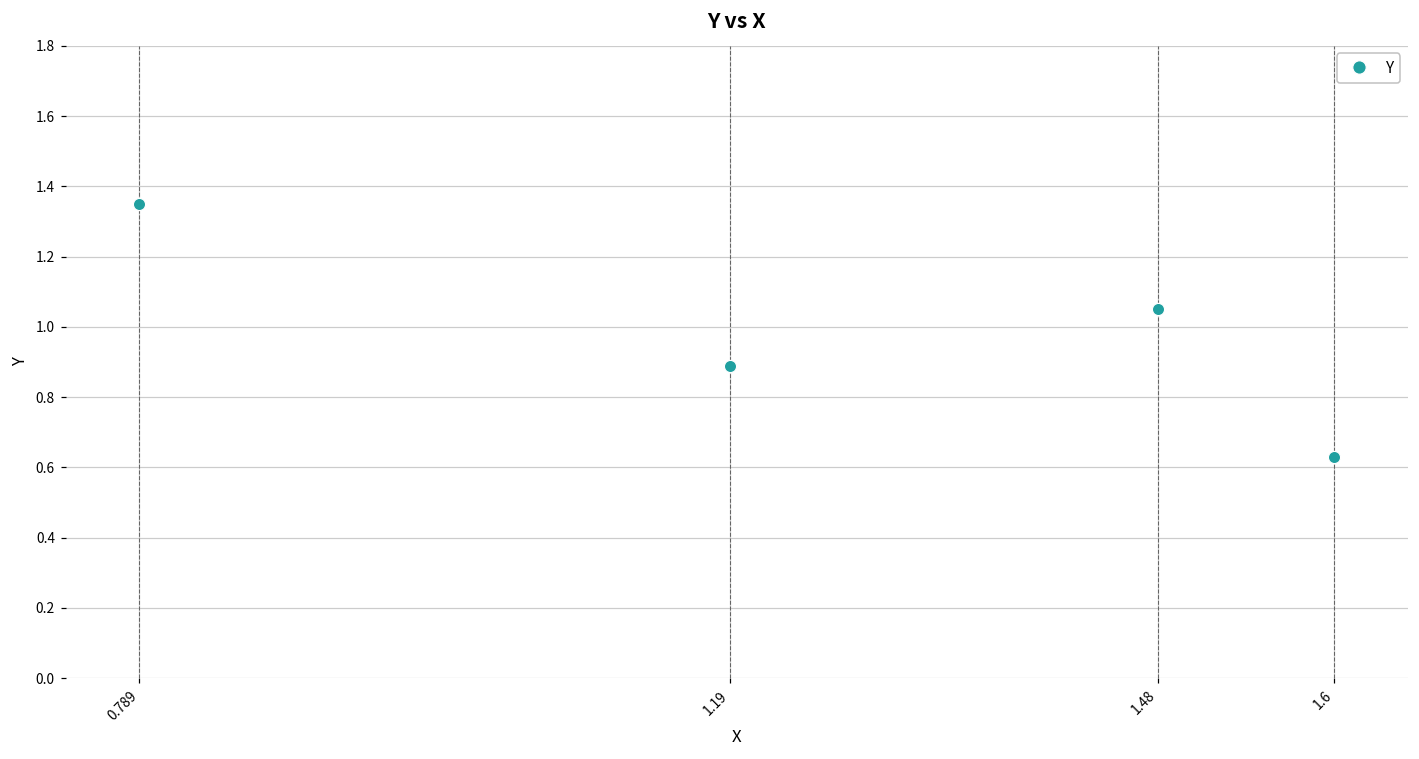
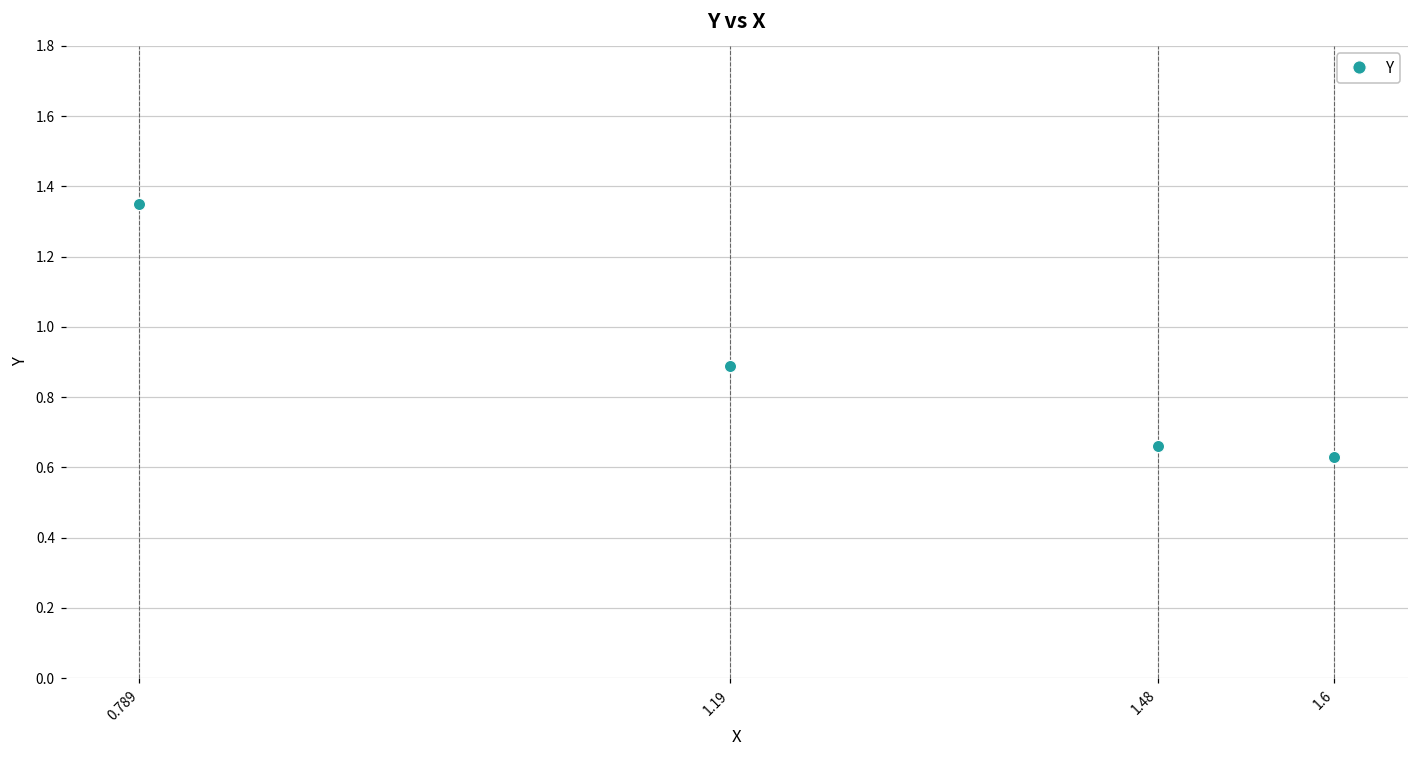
1.48: 1.05 -> 0.66
